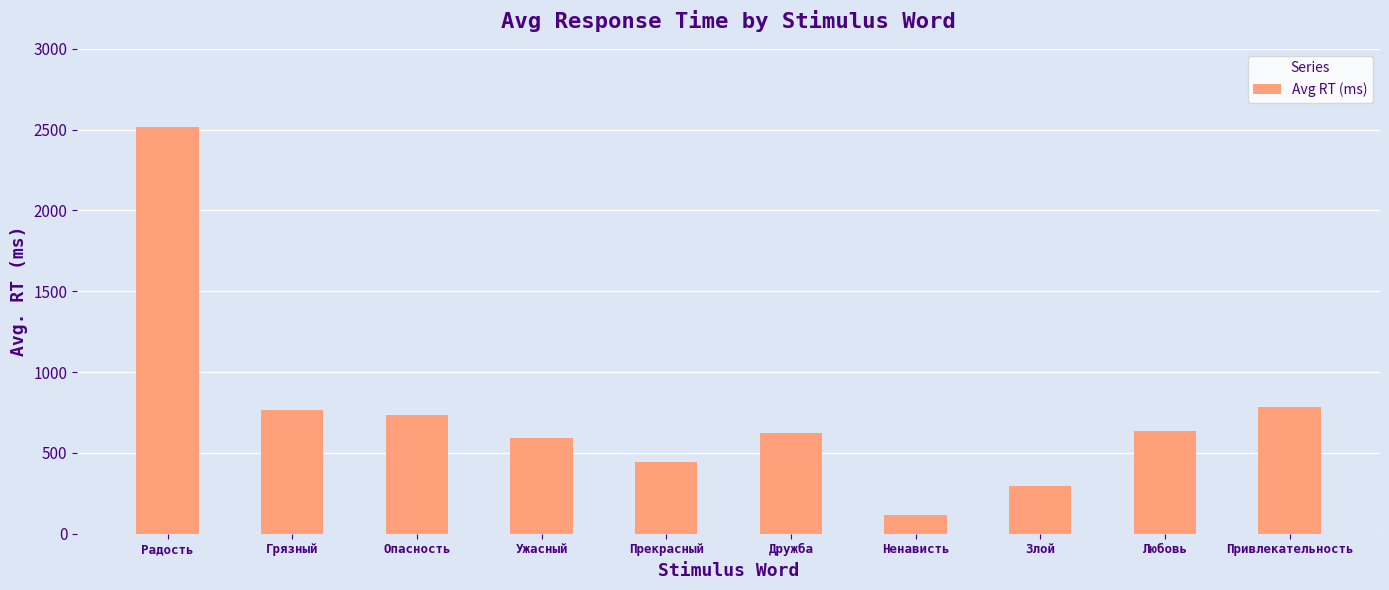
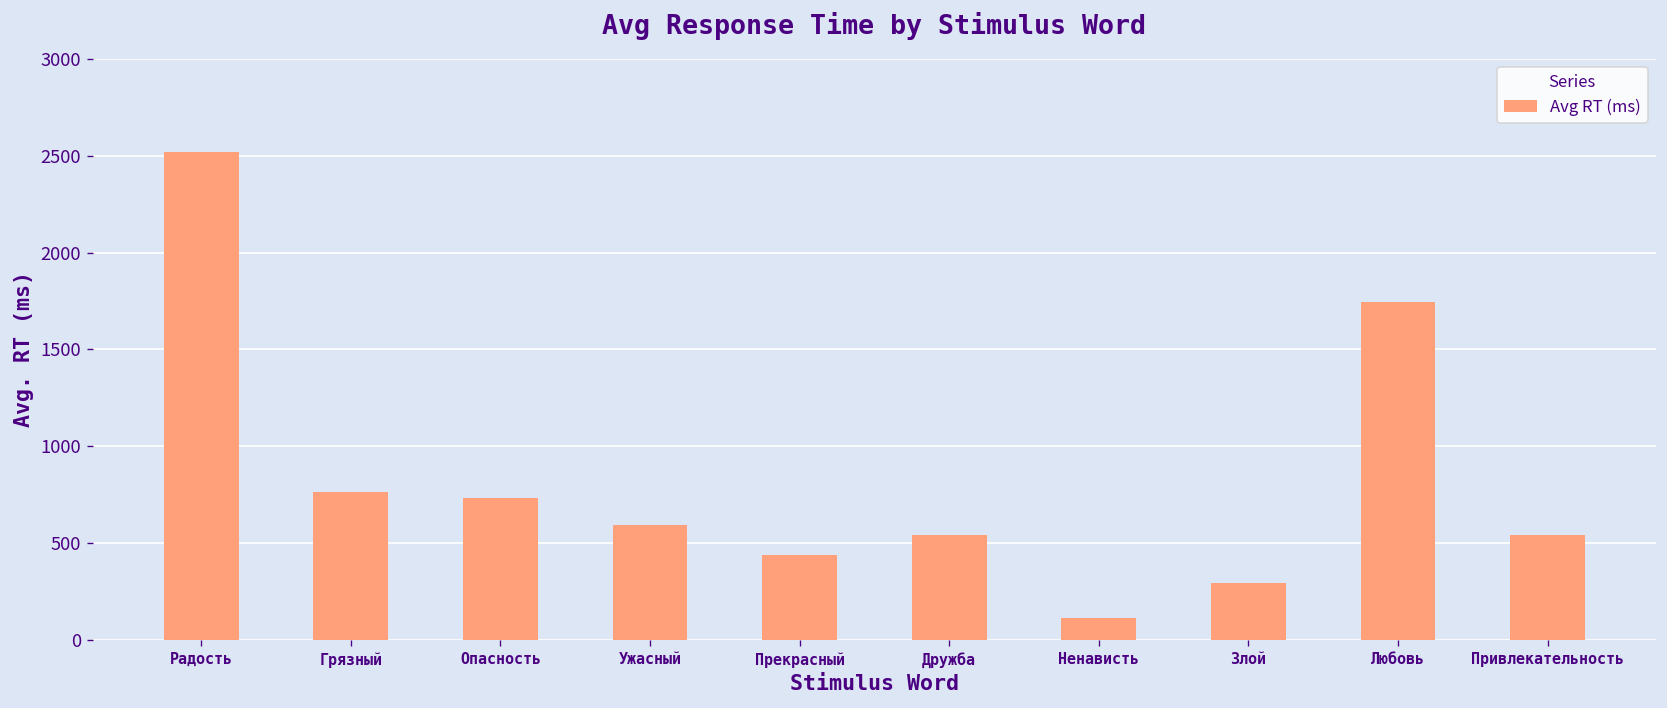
Дружба: 620 -> 540
Любовь: 640 -> 1750
Привлекательность: 780 -> 540
